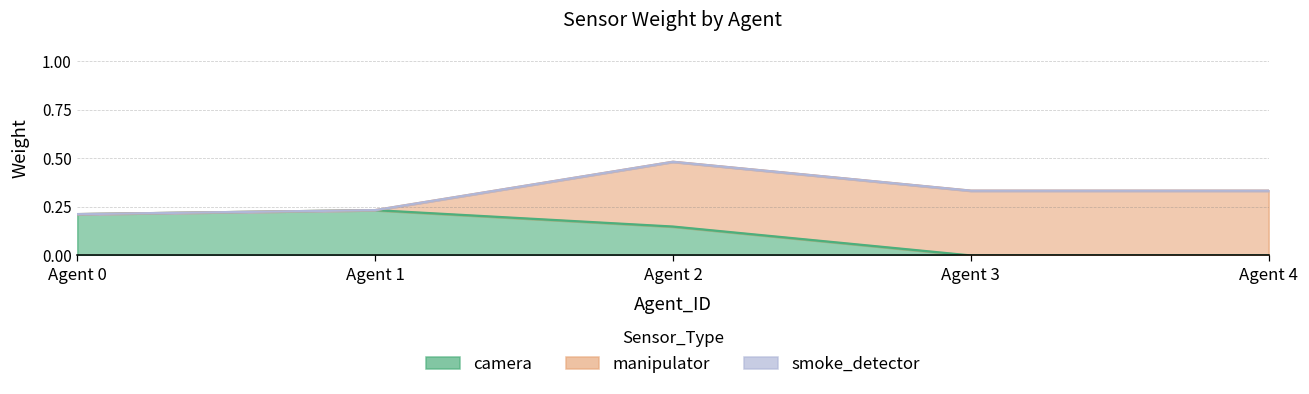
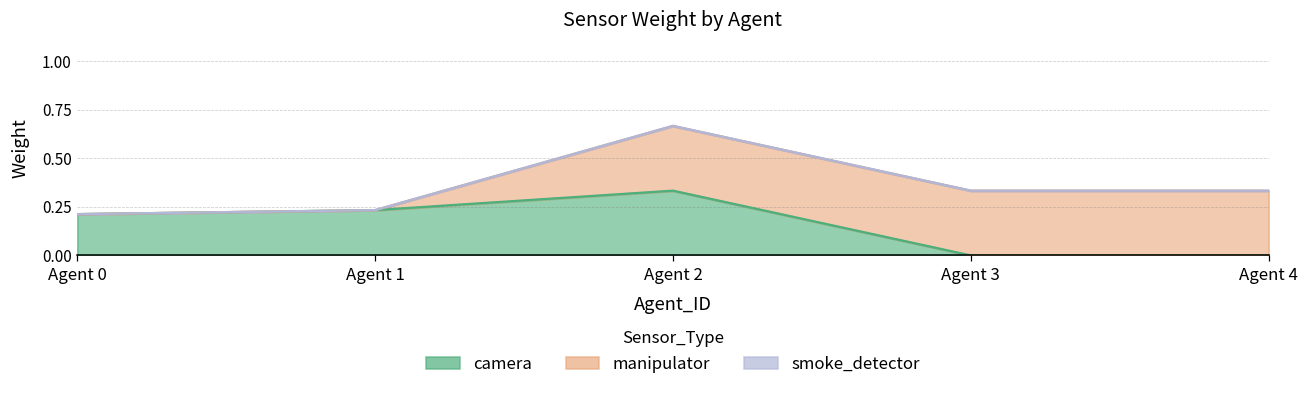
camera, Agent 2: 0.15 -> 0.33
